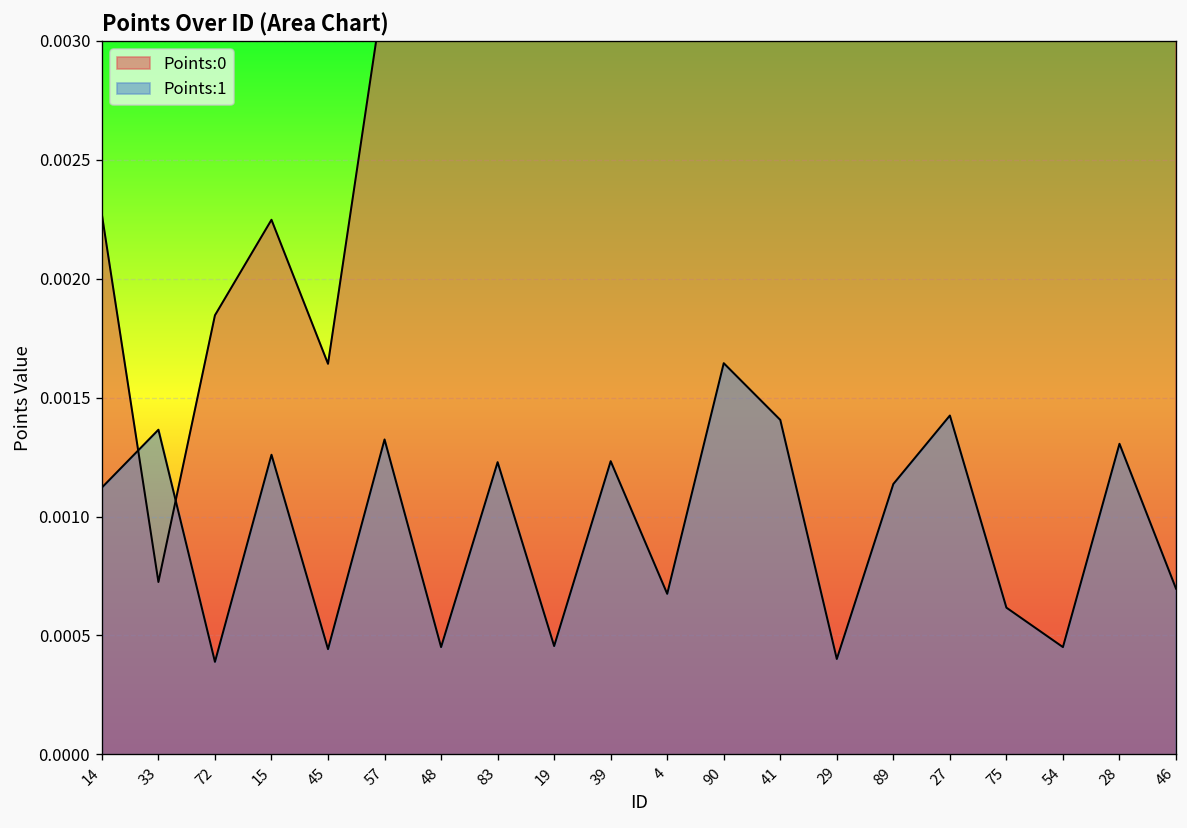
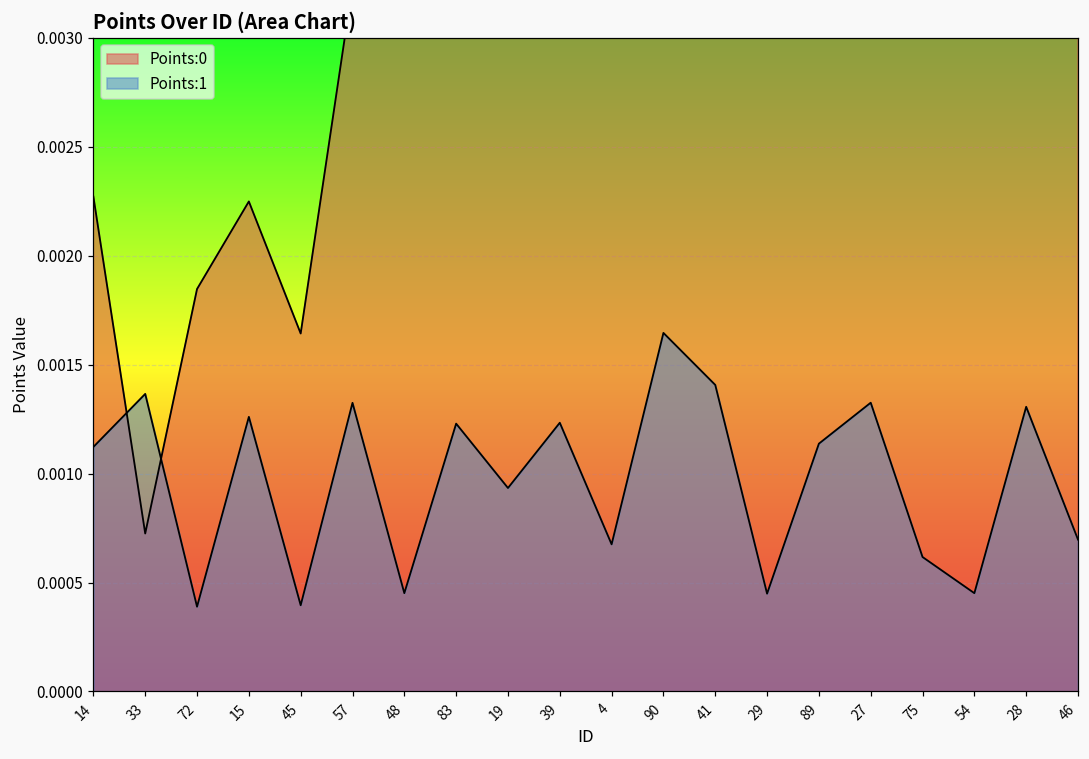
Points:1, 45: 0.00044 -> 0.00040
Points:1, 19: 0.00046 -> 0.00093
Points:1, 29: 0.00040 -> 0.00045
Points:1, 27: 0.00142 -> 0.00132
